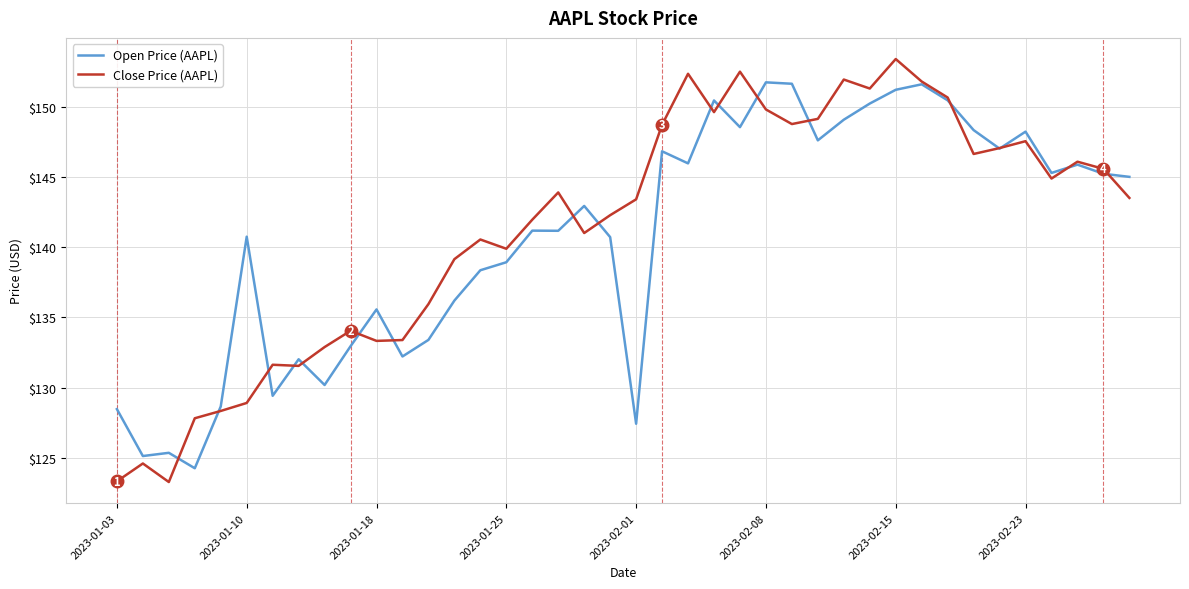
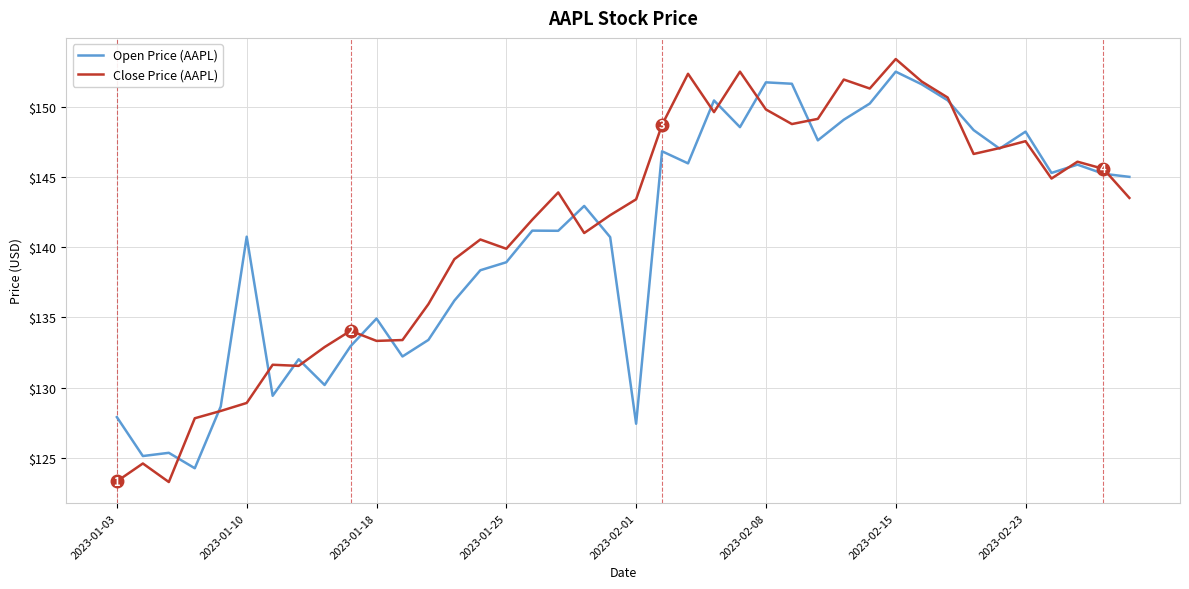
Open Price (AAPL), 2023-01-03: $128.5 -> $127.9
Open Price (AAPL), 2023-01-18: $135.6 -> $134.9
Open Price (AAPL), 2023-02-15: $151.2 -> $152.5
